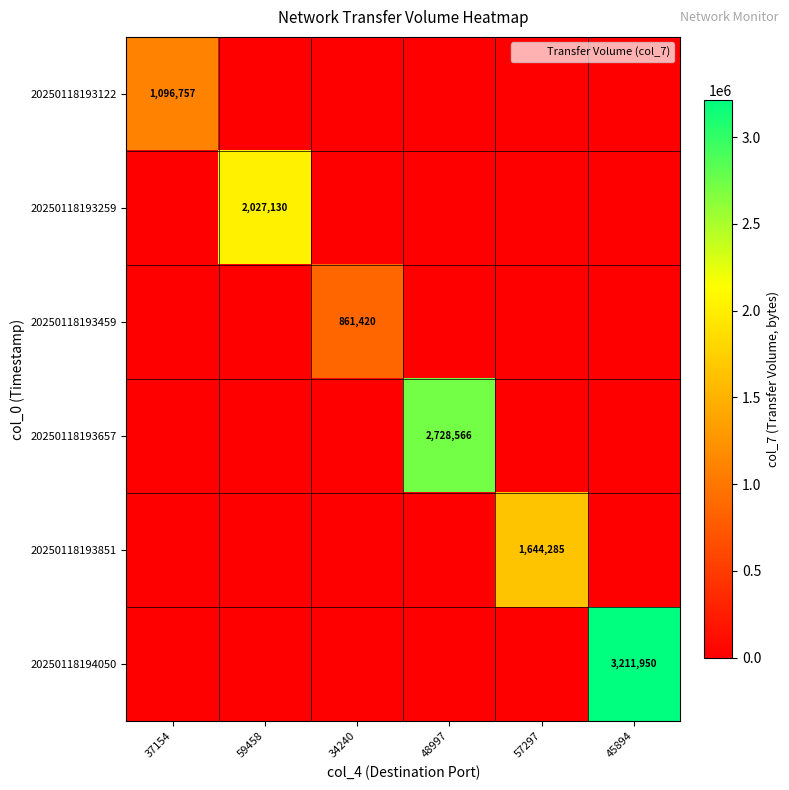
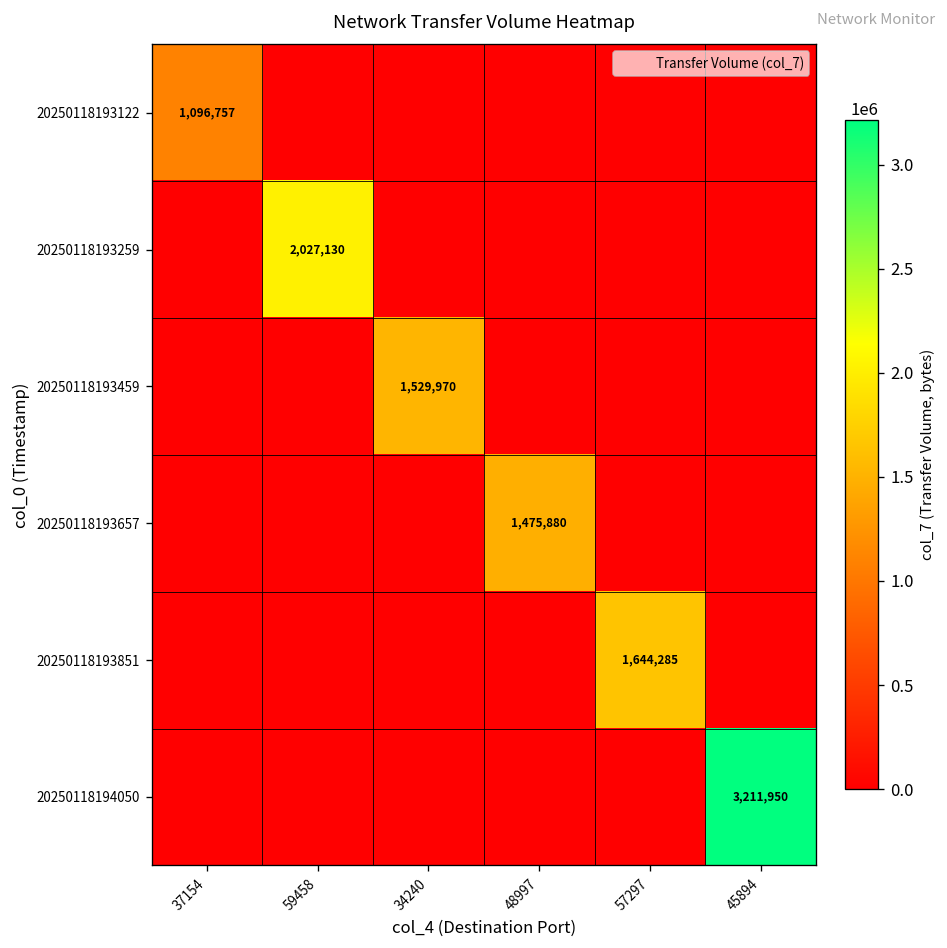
20250118193459, 34240: 861,420 -> 1,529,970
20250118193657, 48997: 2,728,566 -> 1,475,880
